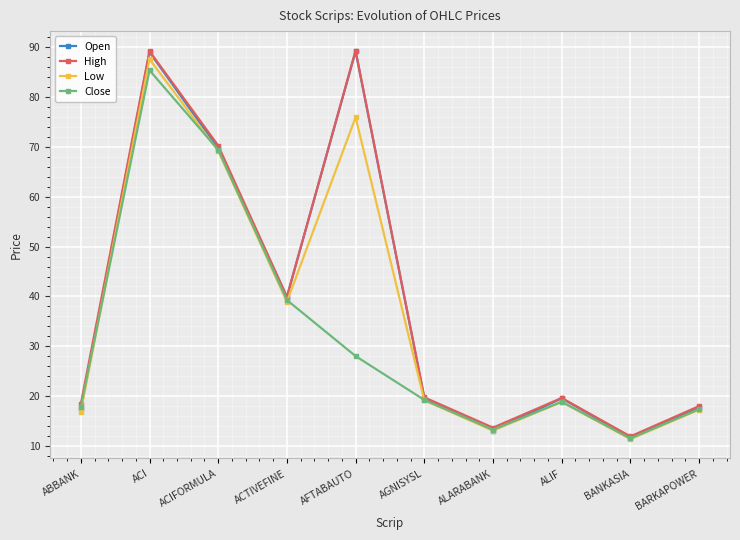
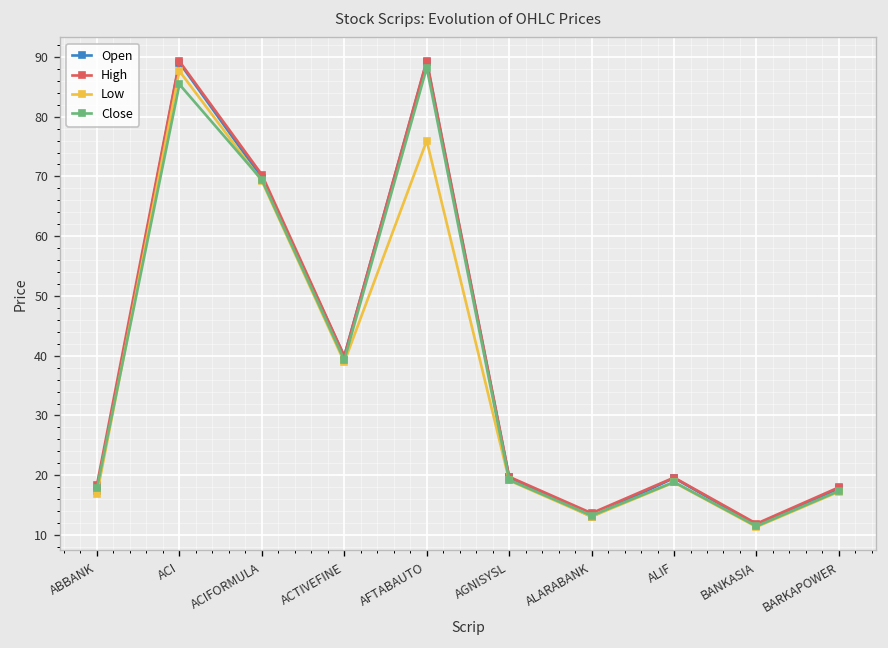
Close, AFTABAUTO: 28 -> 88
